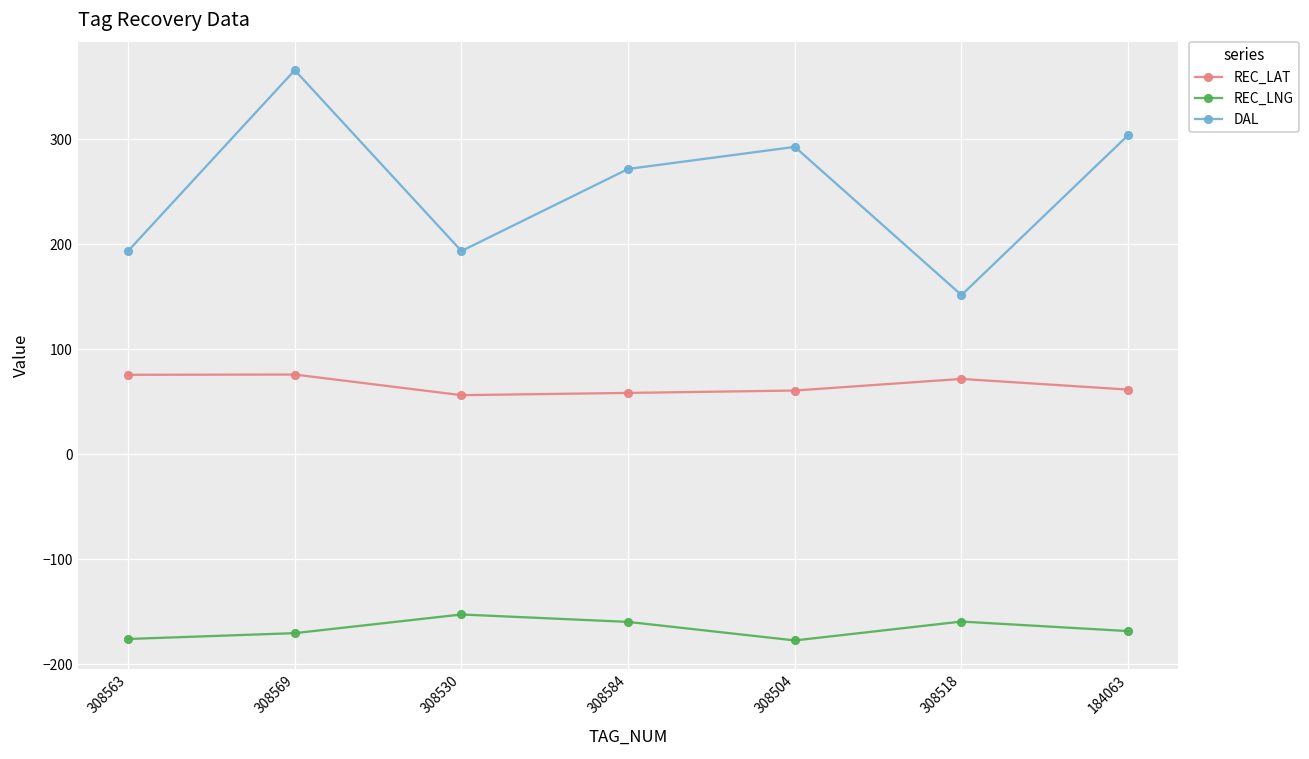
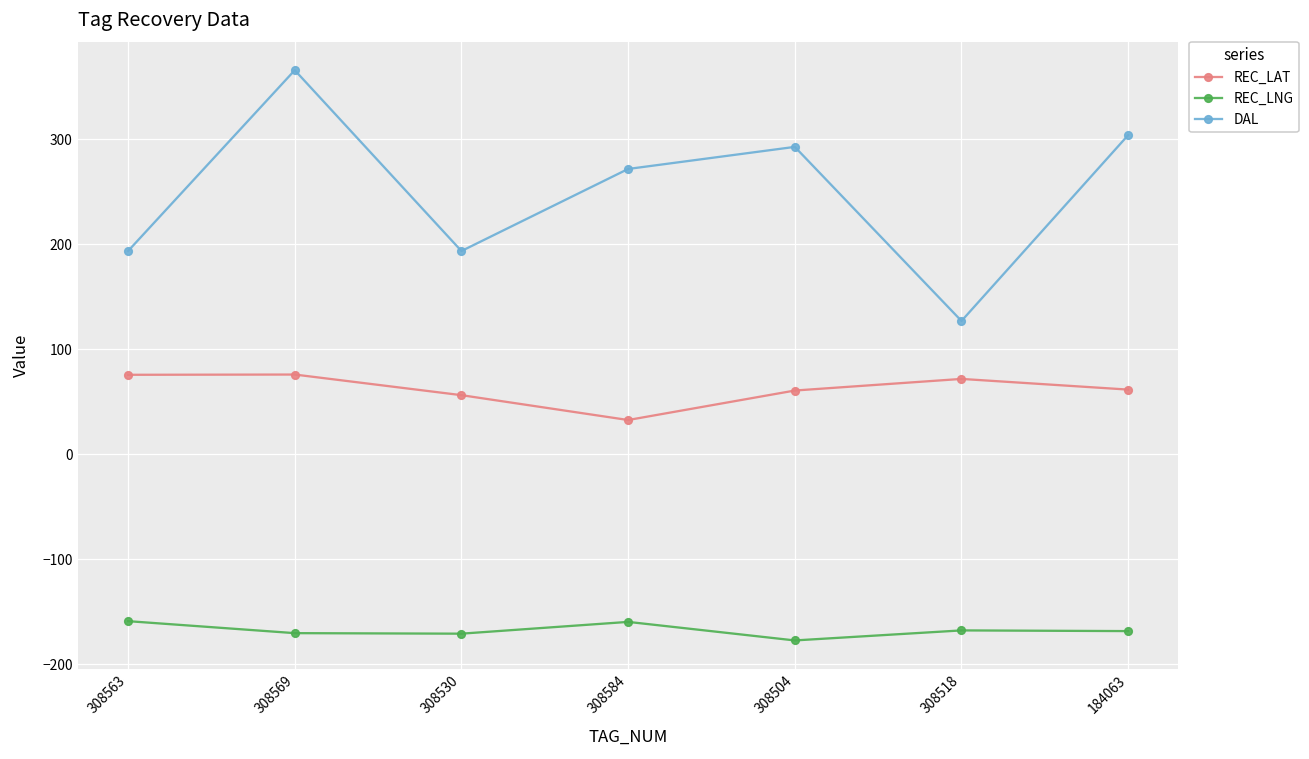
REC_LNG, 308563: -180 -> -160
REC_LNG, 308530: -150 -> -170
REC_LAT, 308584: 60 -> 30
REC_LNG, 308518: -160 -> -170
DAL, 308518: 150 -> 130
